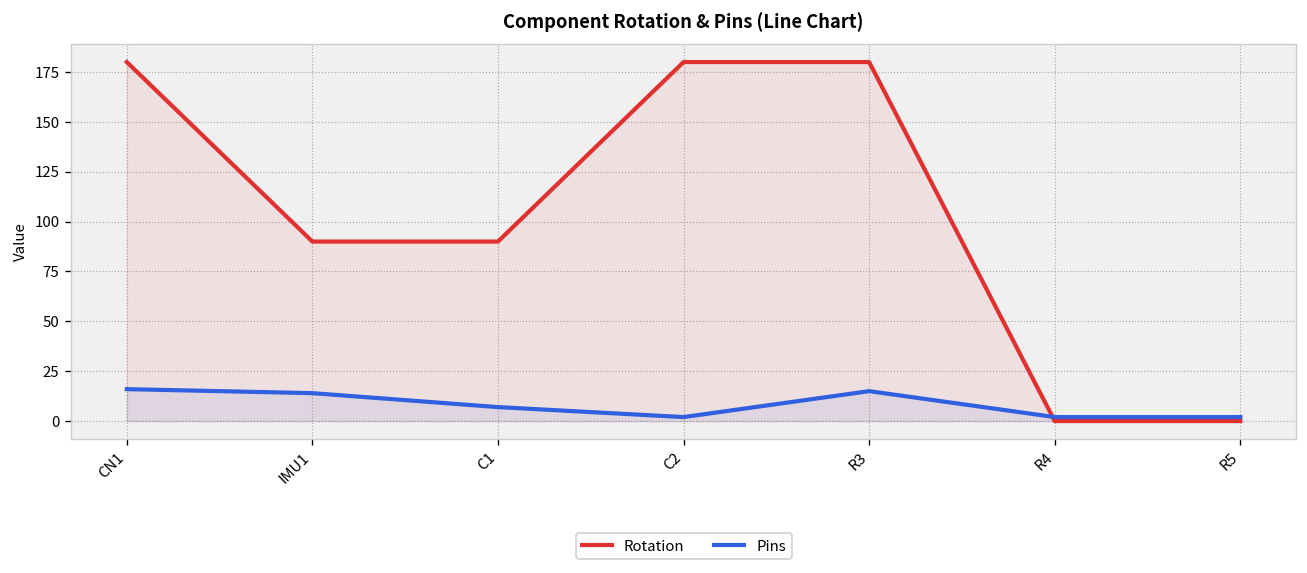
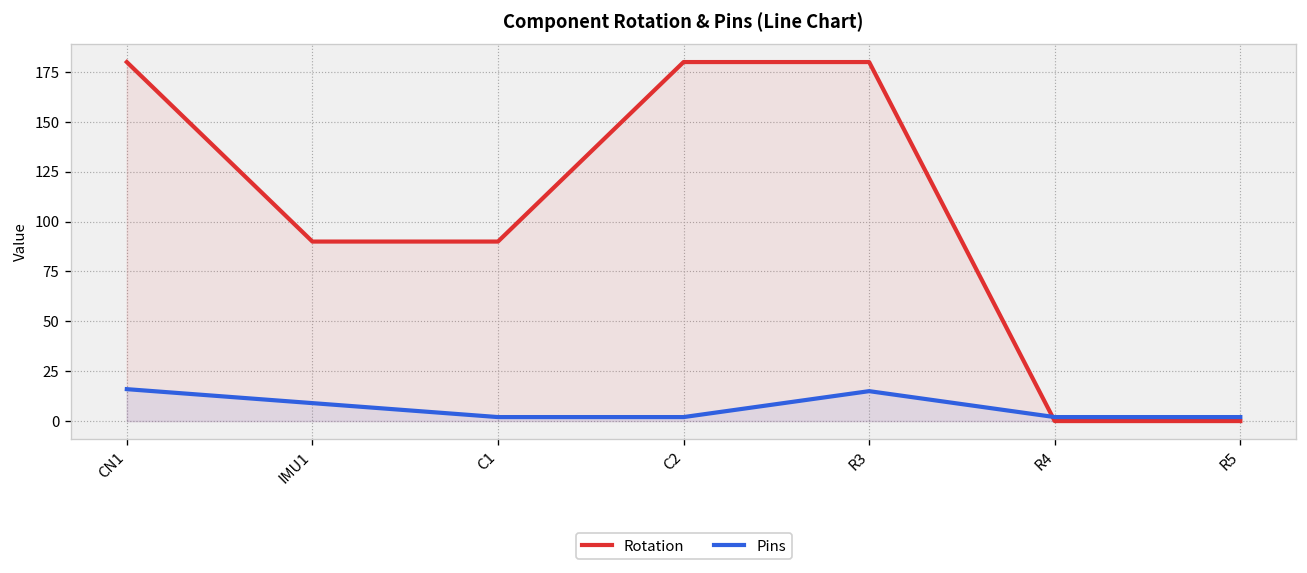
Pins, IMU1: 14 -> 9
Pins, C1: 7 -> 2
